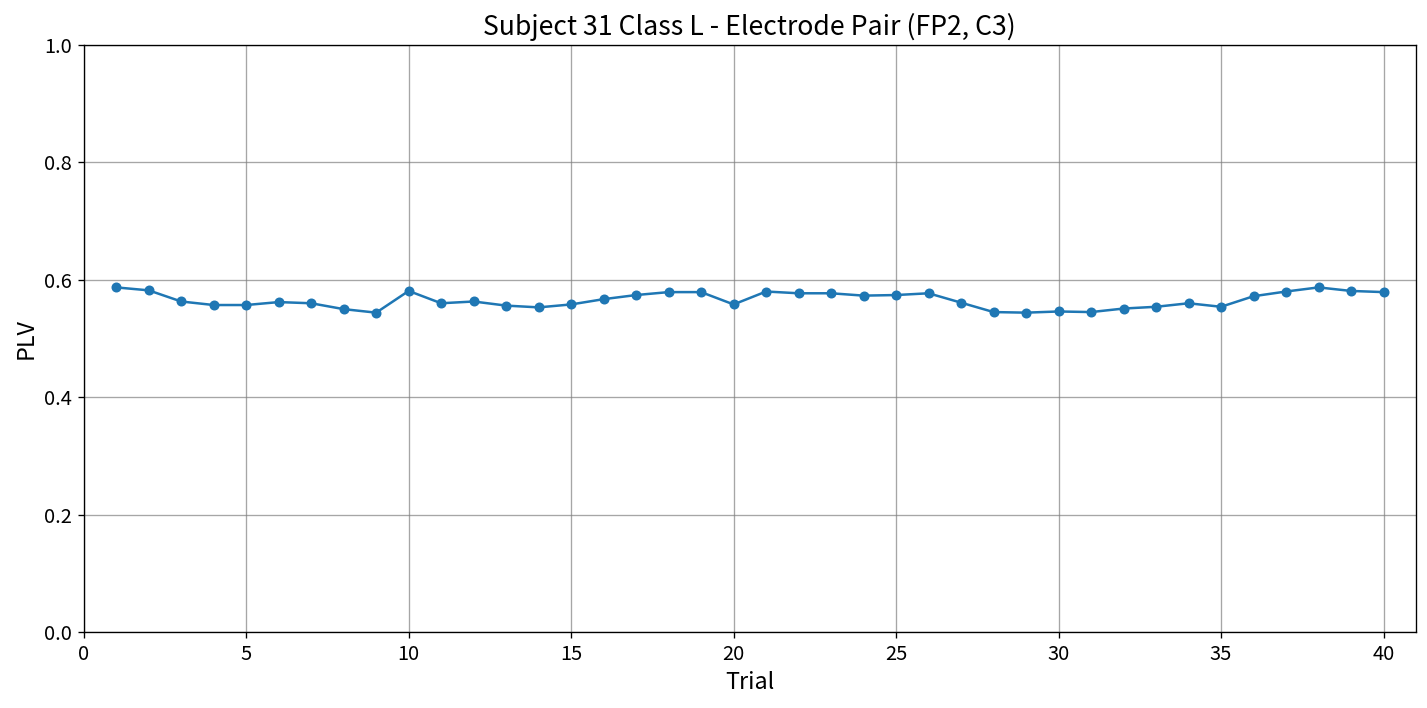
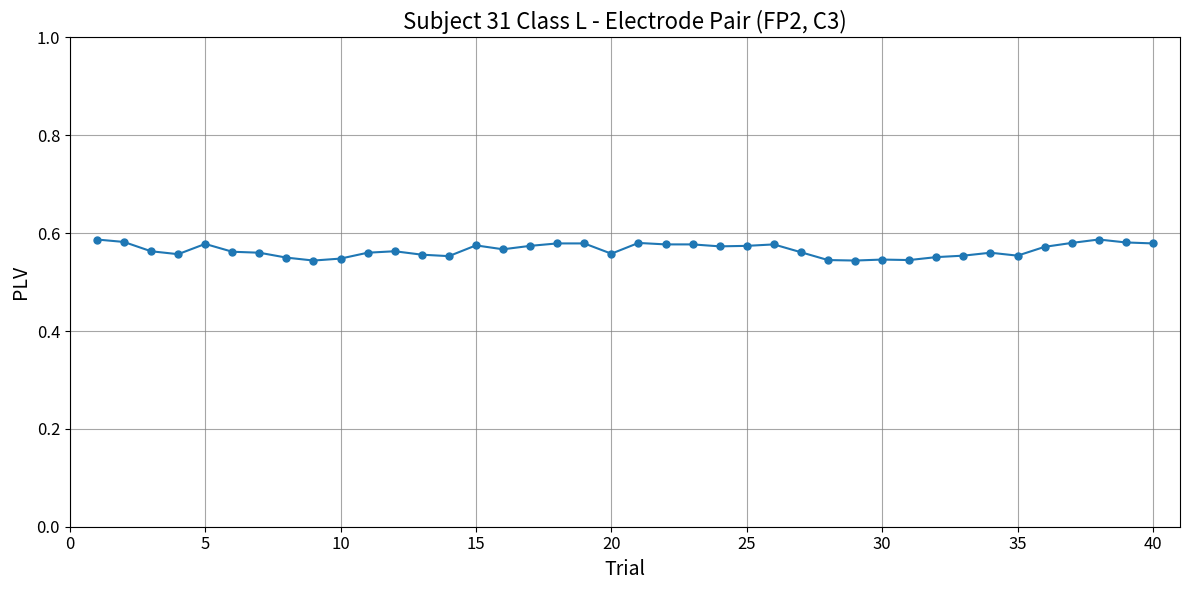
5: 0.56 -> 0.58
10: 0.58 -> 0.55
15: 0.56 -> 0.58
